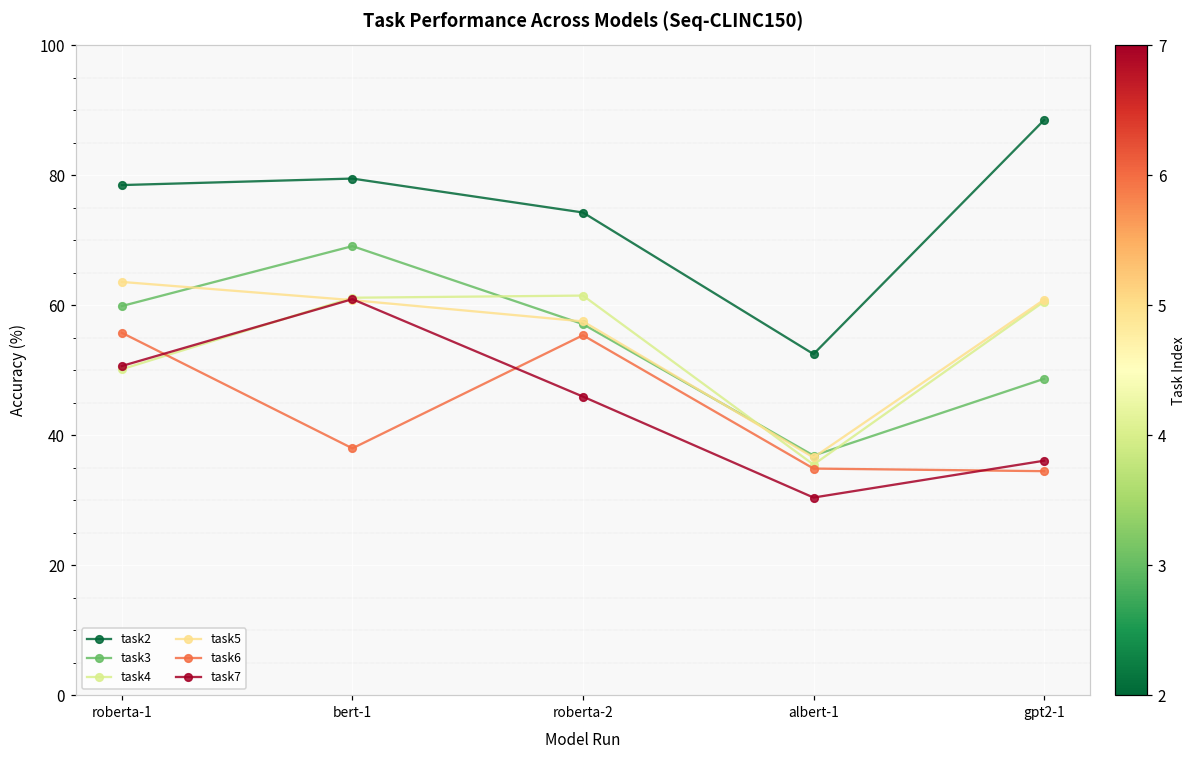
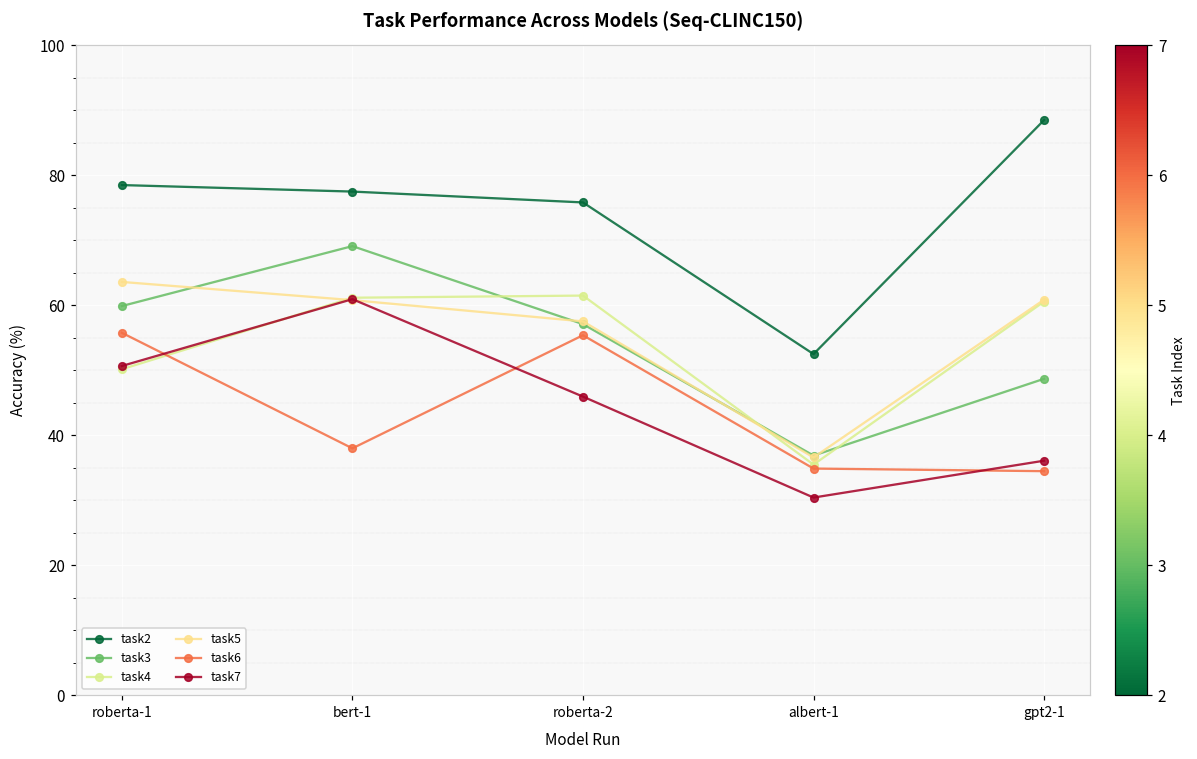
task2, bert-1: 80 -> 78
task2, roberta-2: 74 -> 76
